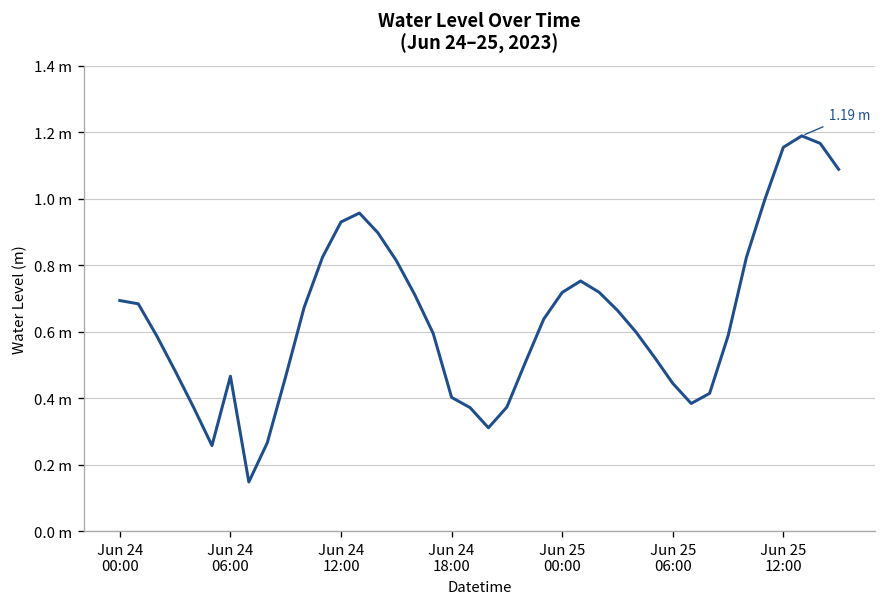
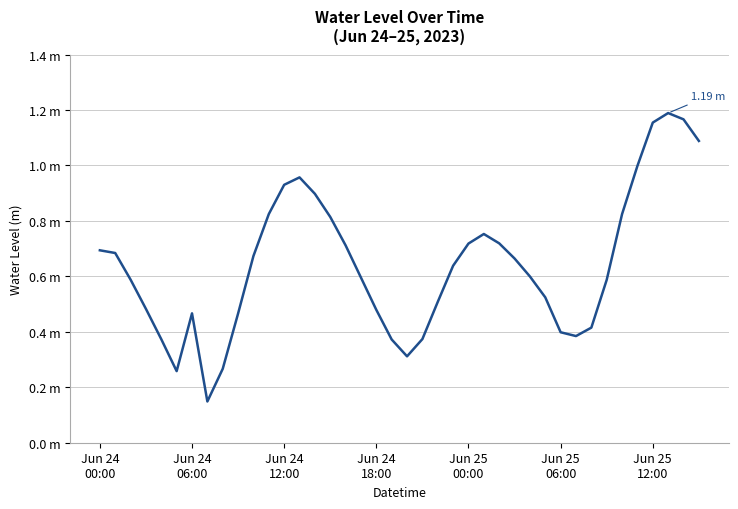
Jun 24 18:00: 0.40 m -> 0.48 m
Jun 25 06:00: 0.45 m -> 0.40 m
